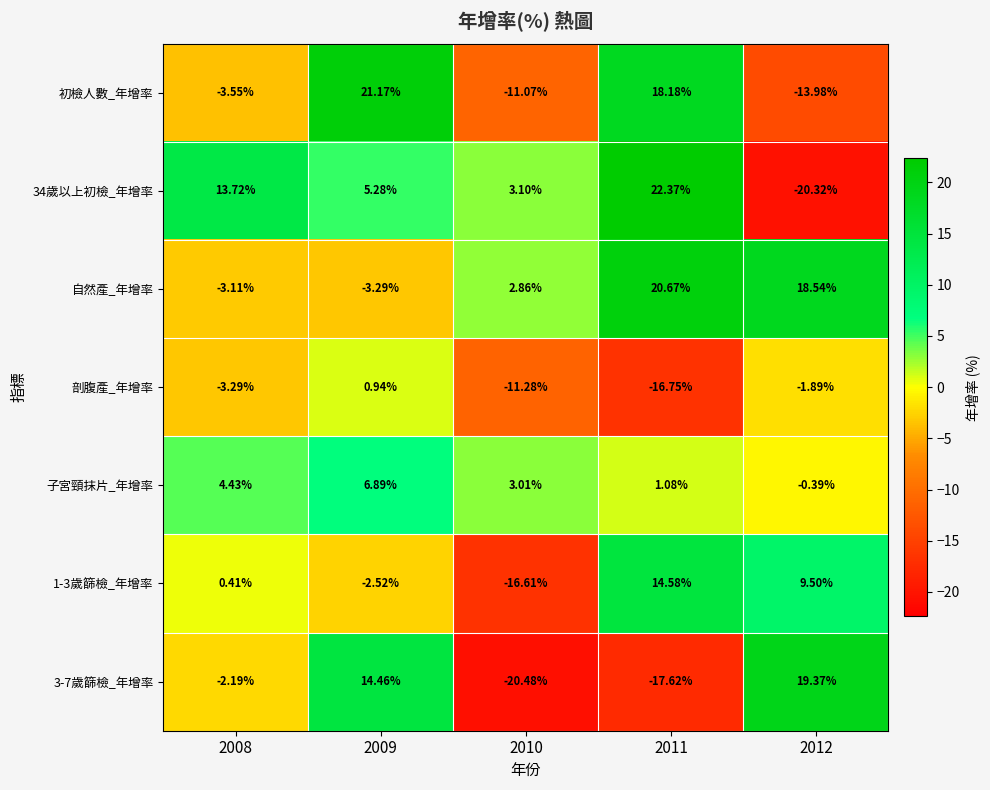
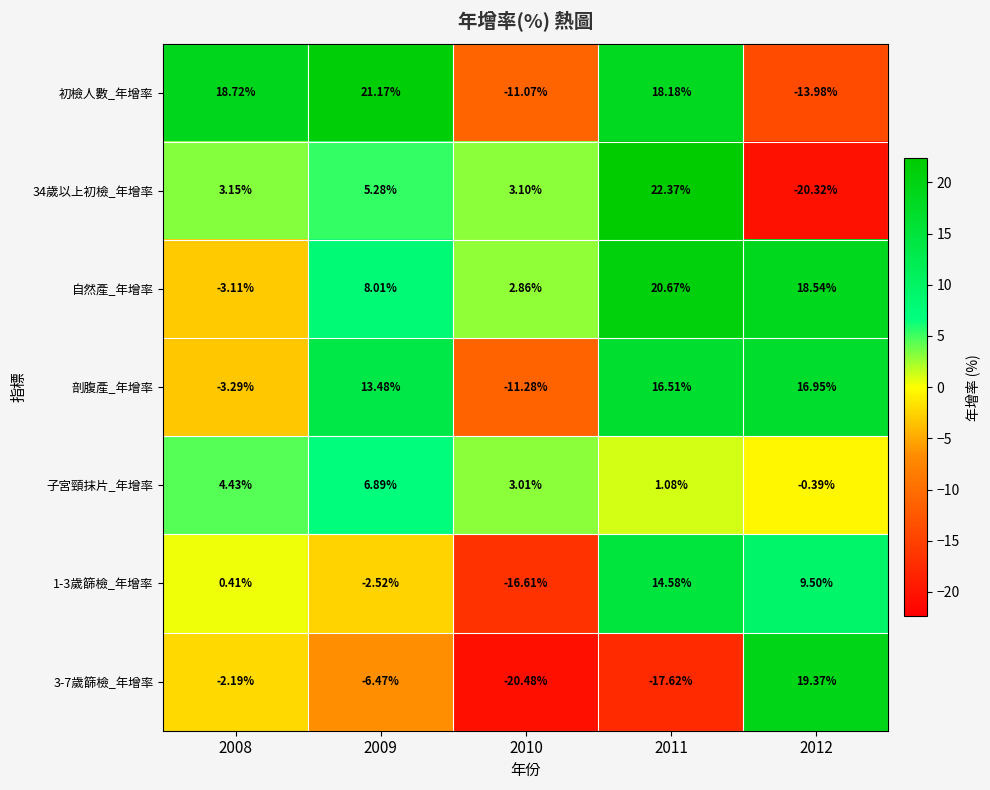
初檢人數_年增率, 2008: -3.55% -> 18.72%
34歲以上初檢_年增率, 2008: 13.72% -> 3.15%
自然產_年增率, 2009: -3.29% -> 8.01%
剖腹產_年增率, 2009: 0.94% -> 13.48%
剖腹產_年增率, 2011: -16.75% -> 16.51%
剖腹產_年增率, 2012: -1.89% -> 16.95%
3-7歲篩檢_年增率, 2009: 14.46% -> -6.47%
